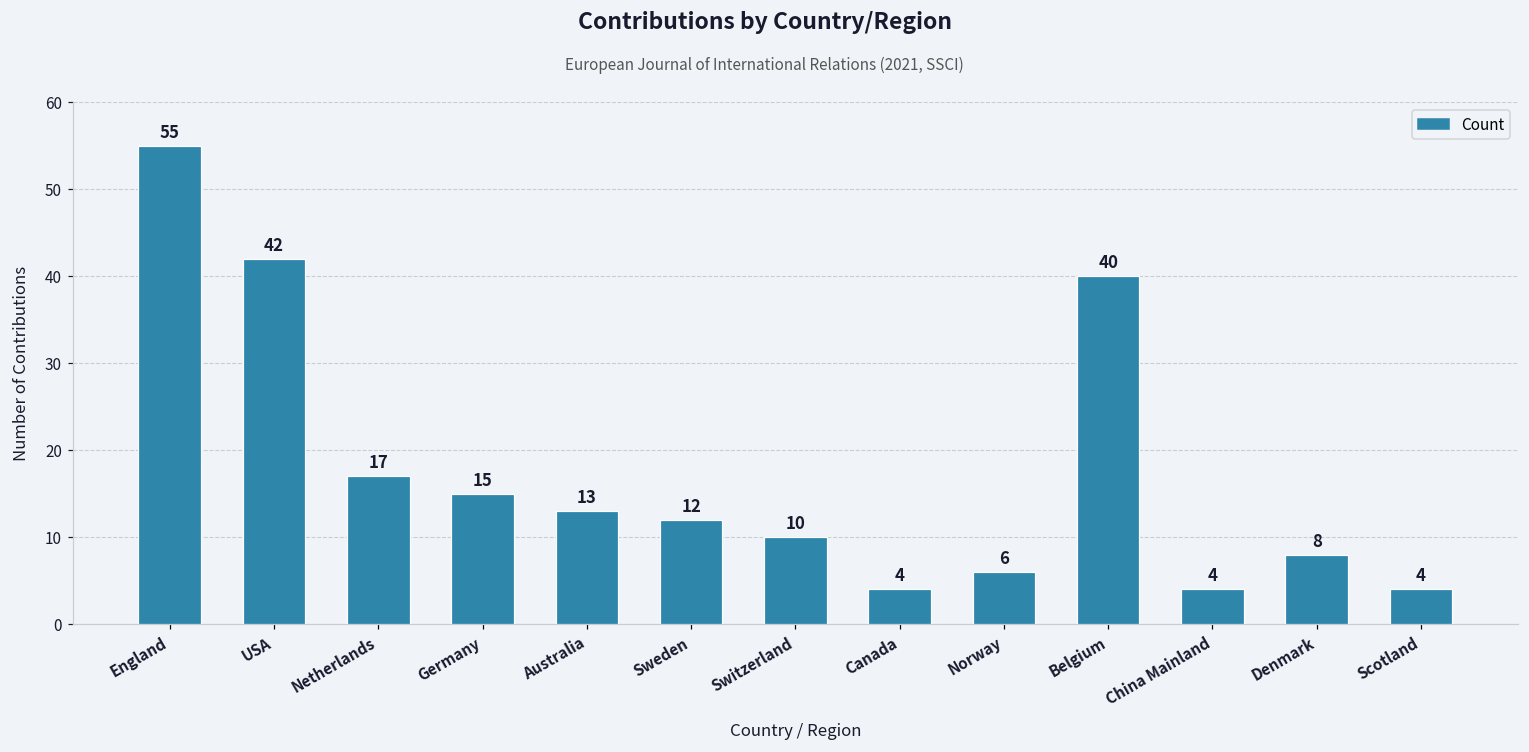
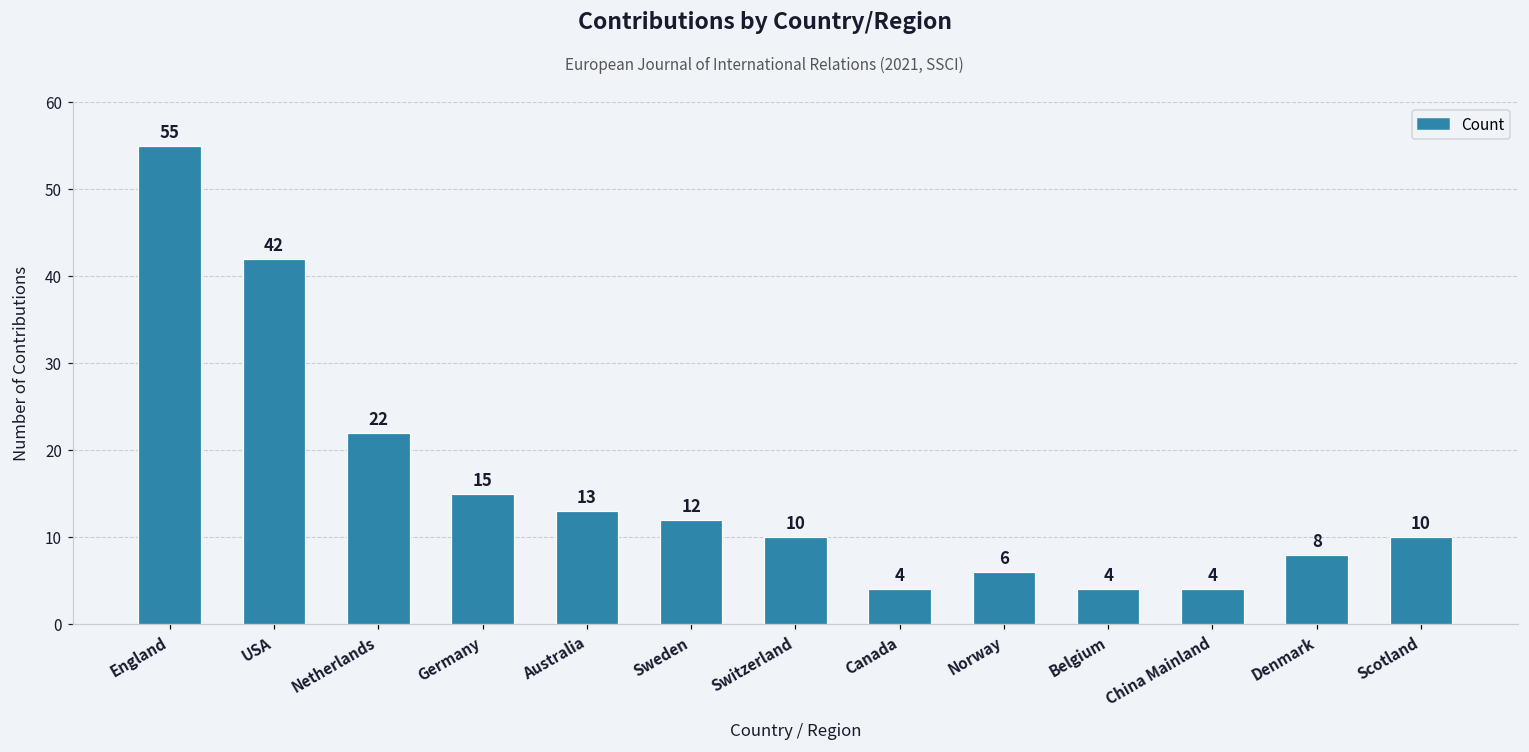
Netherlands: 17 -> 22
Belgium: 40 -> 4
Scotland: 4 -> 10
